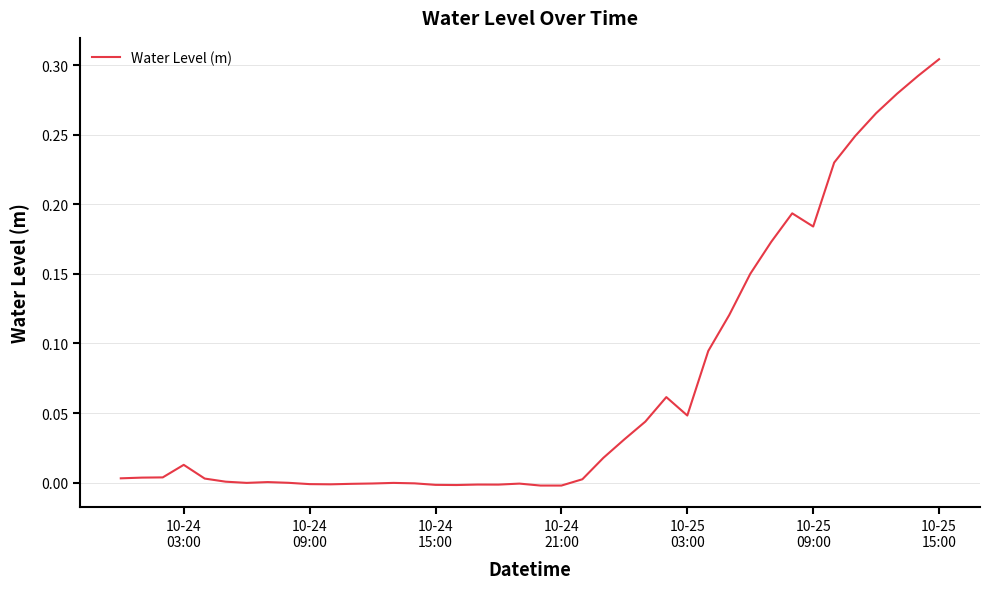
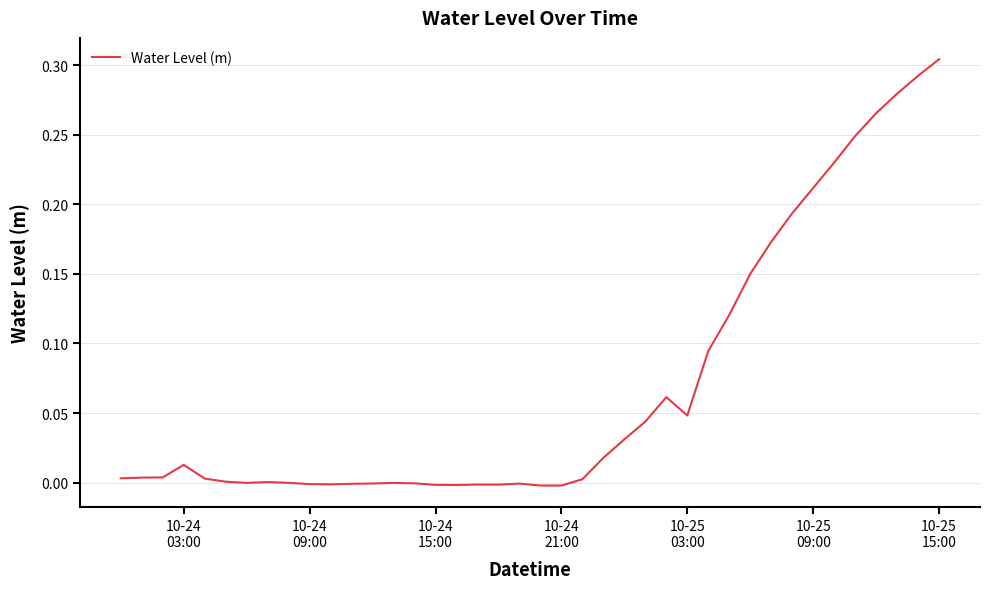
10-25 09:00: 0.184 -> 0.212
